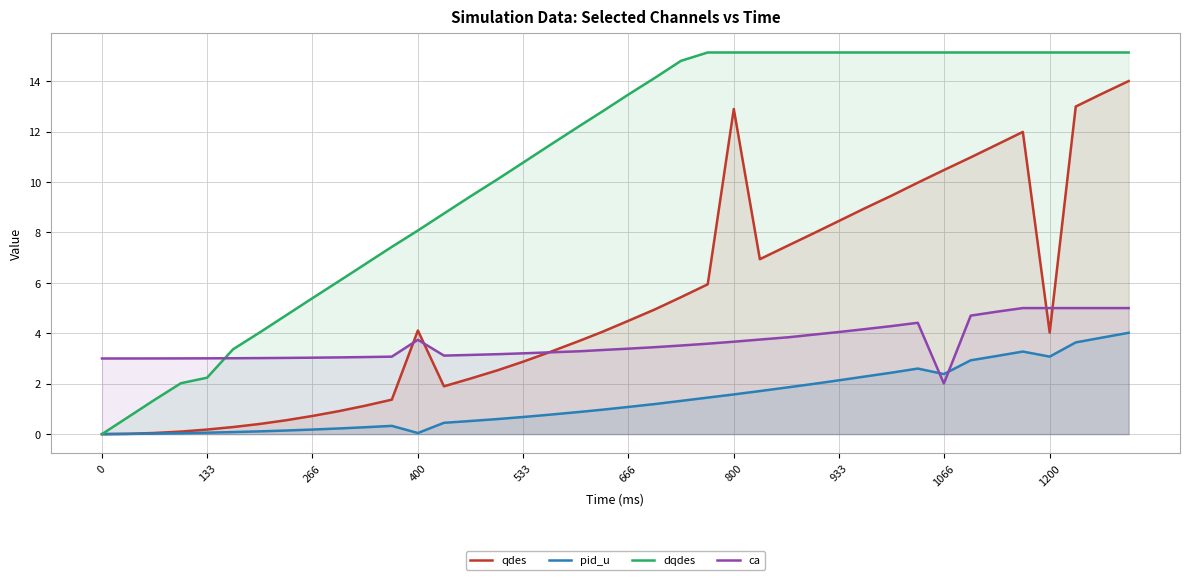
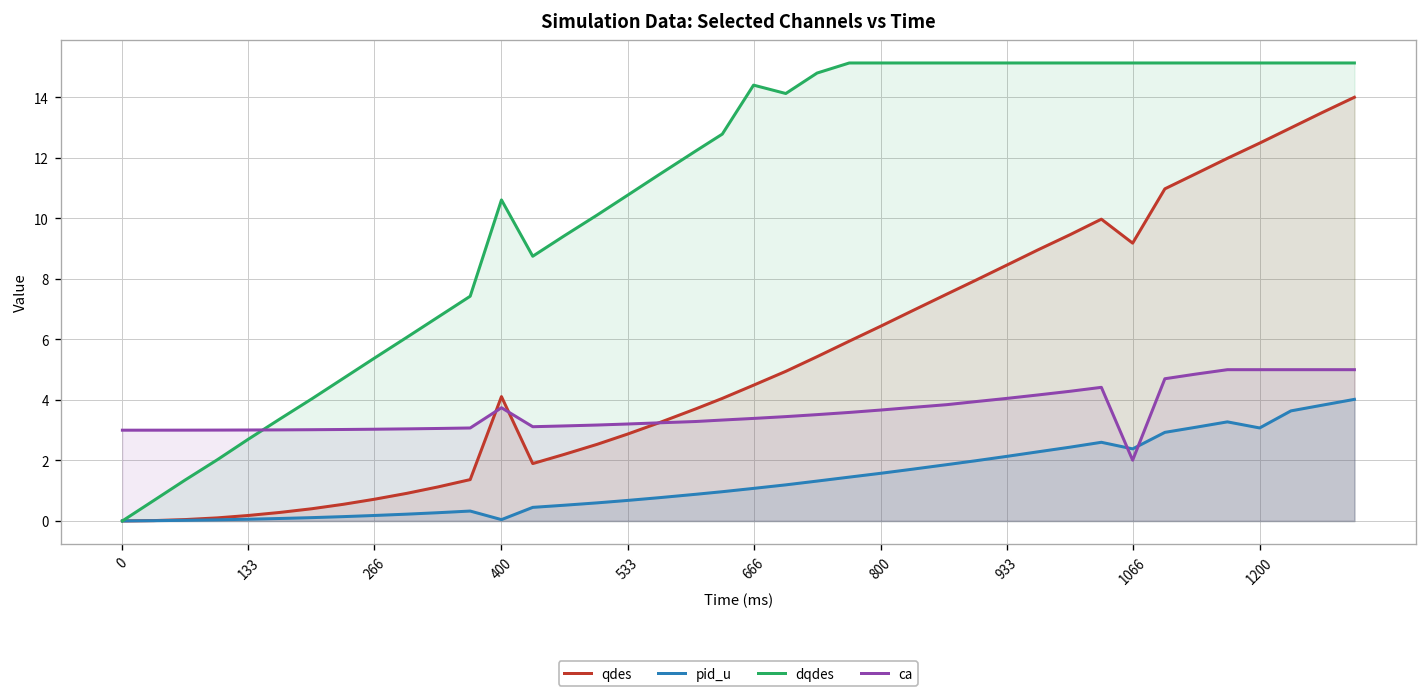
dqdes, 133: 2.2 -> 2.7
dqdes, 400: 8.1 -> 10.6
dqdes, 666: 13.5 -> 14.4
qdes, 800: 12.9 -> 6.4
qdes, 1066: 10.5 -> 9.2
qdes, 1200: 4.0 -> 12.5
